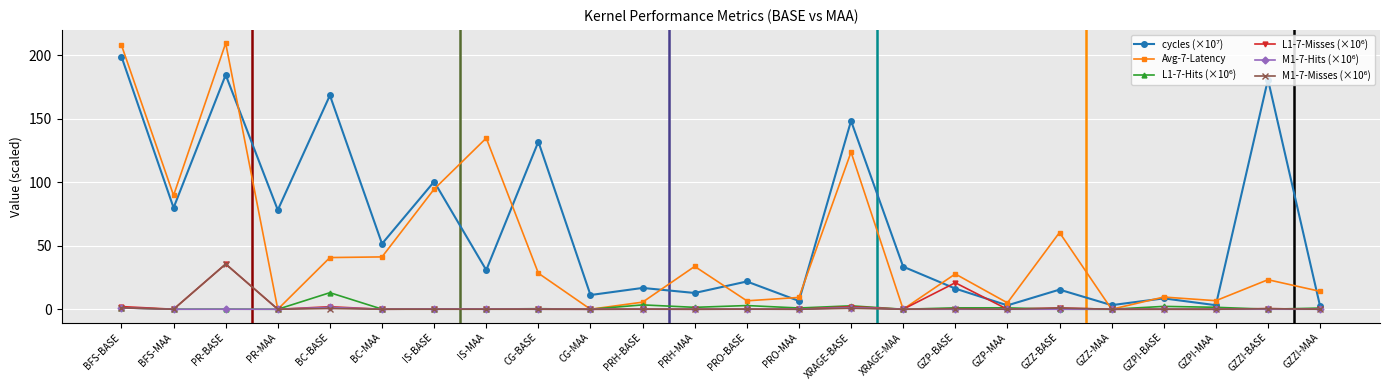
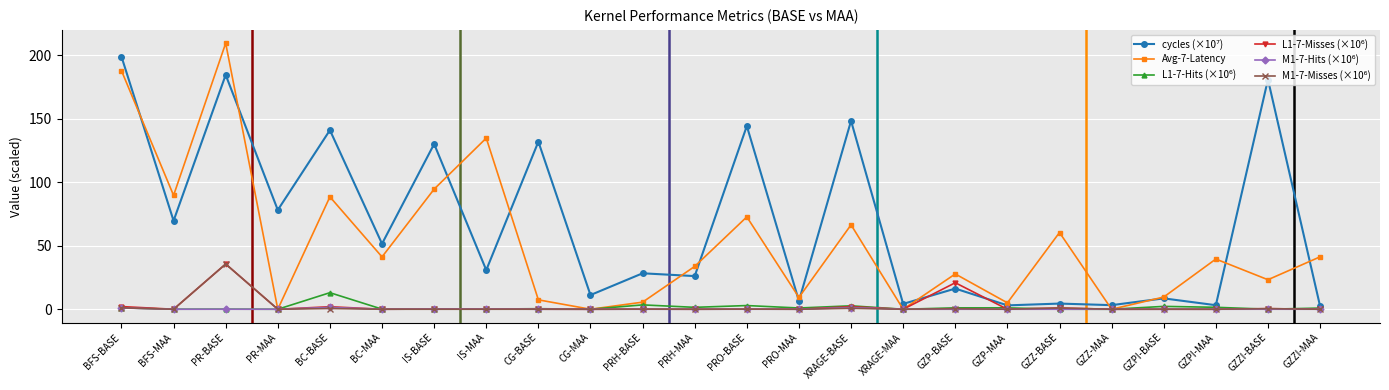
Avg-7-Latency, BFS-BASE: 208 -> 188
cycles (×10⁷), BFS-MAA: 80 -> 70
cycles (×10⁷), BC-BASE: 168 -> 141
Avg-7-Latency, BC-BASE: 41 -> 88
cycles (×10⁷), IS-BASE: 100 -> 130
Avg-7-Latency, CG-BASE: 28 -> 7
cycles (×10⁷), PRH-BASE: 17 -> 28
cycles (×10⁷), PRH-MAA: 13 -> 26
cycles (×10⁷), PRO-BASE: 22 -> 144
Avg-7-Latency, PRO-BASE: 7 -> 73
Avg-7-Latency, XRAGE-BASE: 124 -> 66
cycles (×10⁷), XRAGE-MAA: 34 -> 4
cycles (×10⁷), GZZ-BASE: 15 -> 4
Avg-7-Latency, GZPI-MAA: 7 -> 40
Avg-7-Latency, GZZI-MAA: 14 -> 41
